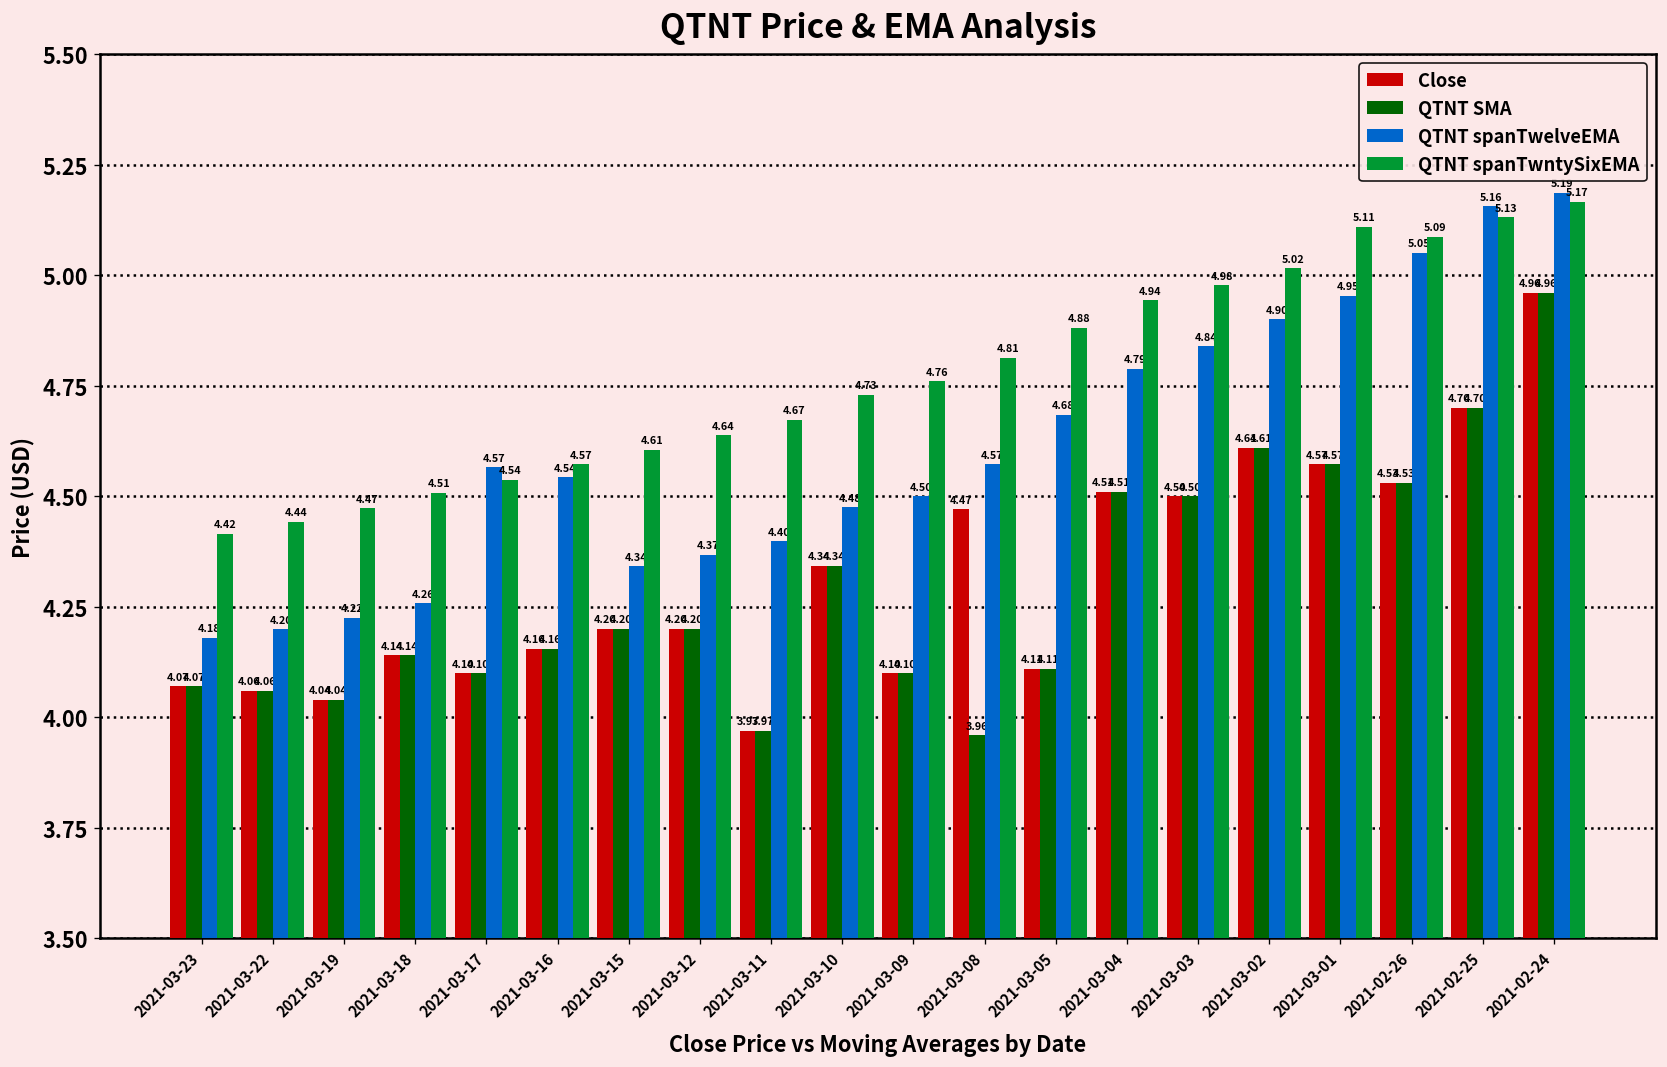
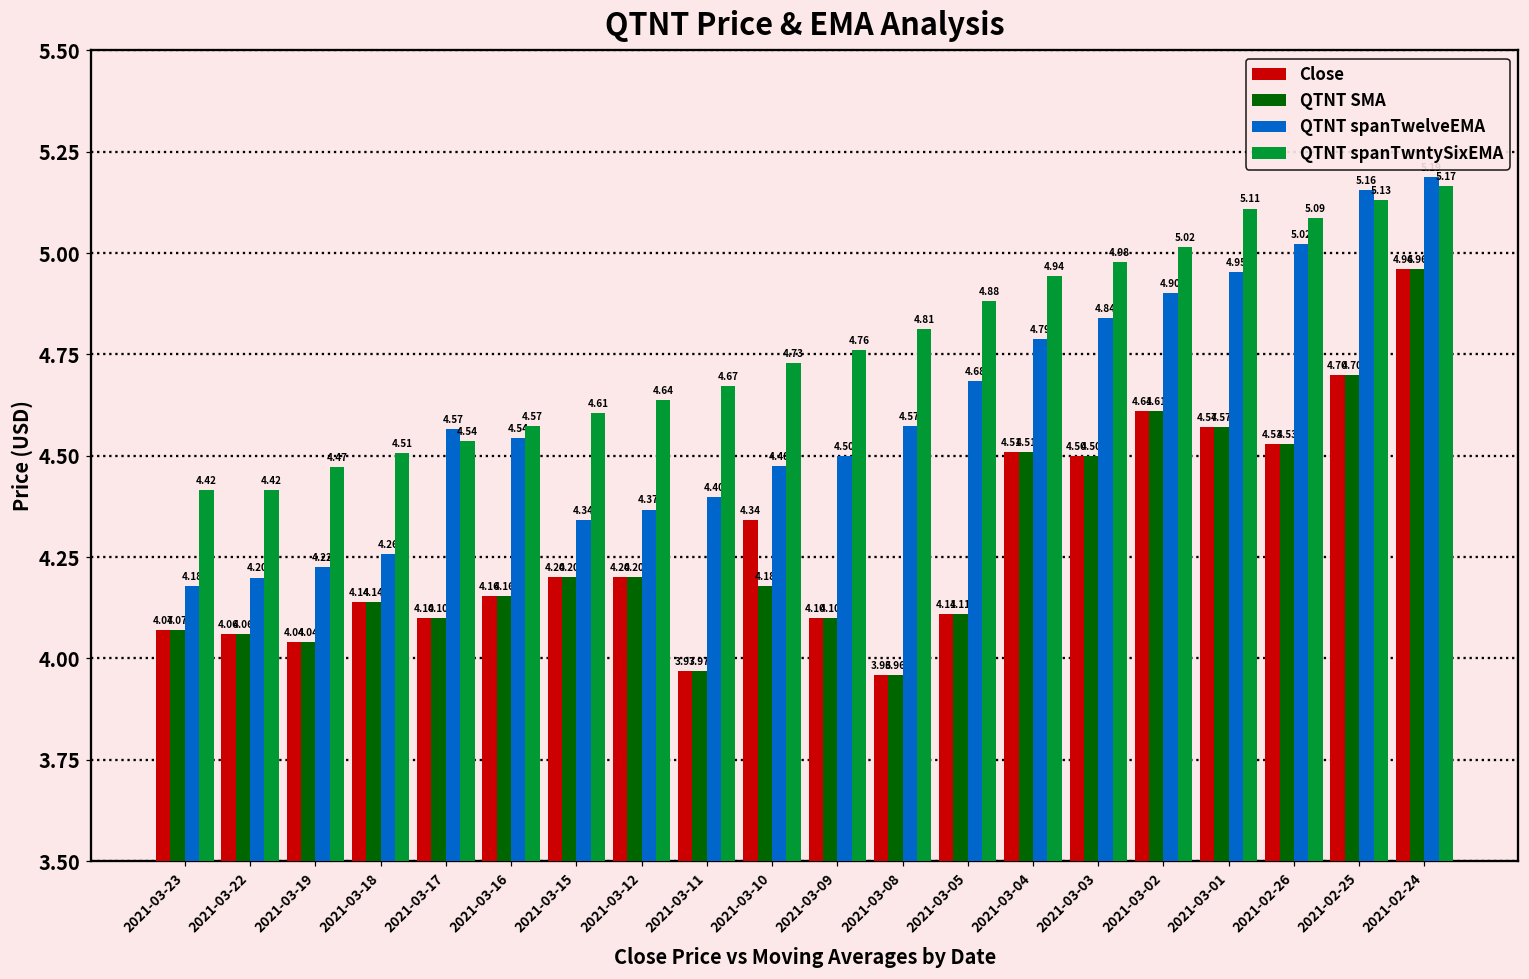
QTNT spanTwntySixEMA, 2021-03-22: 4.44 -> 4.42
QTNT SMA, 2021-03-10: 4.34 -> 4.18
Close, 2021-03-08: 4.47 -> 3.96
QTNT spanTwelveEMA, 2021-02-26: 5.05 -> 5.02
